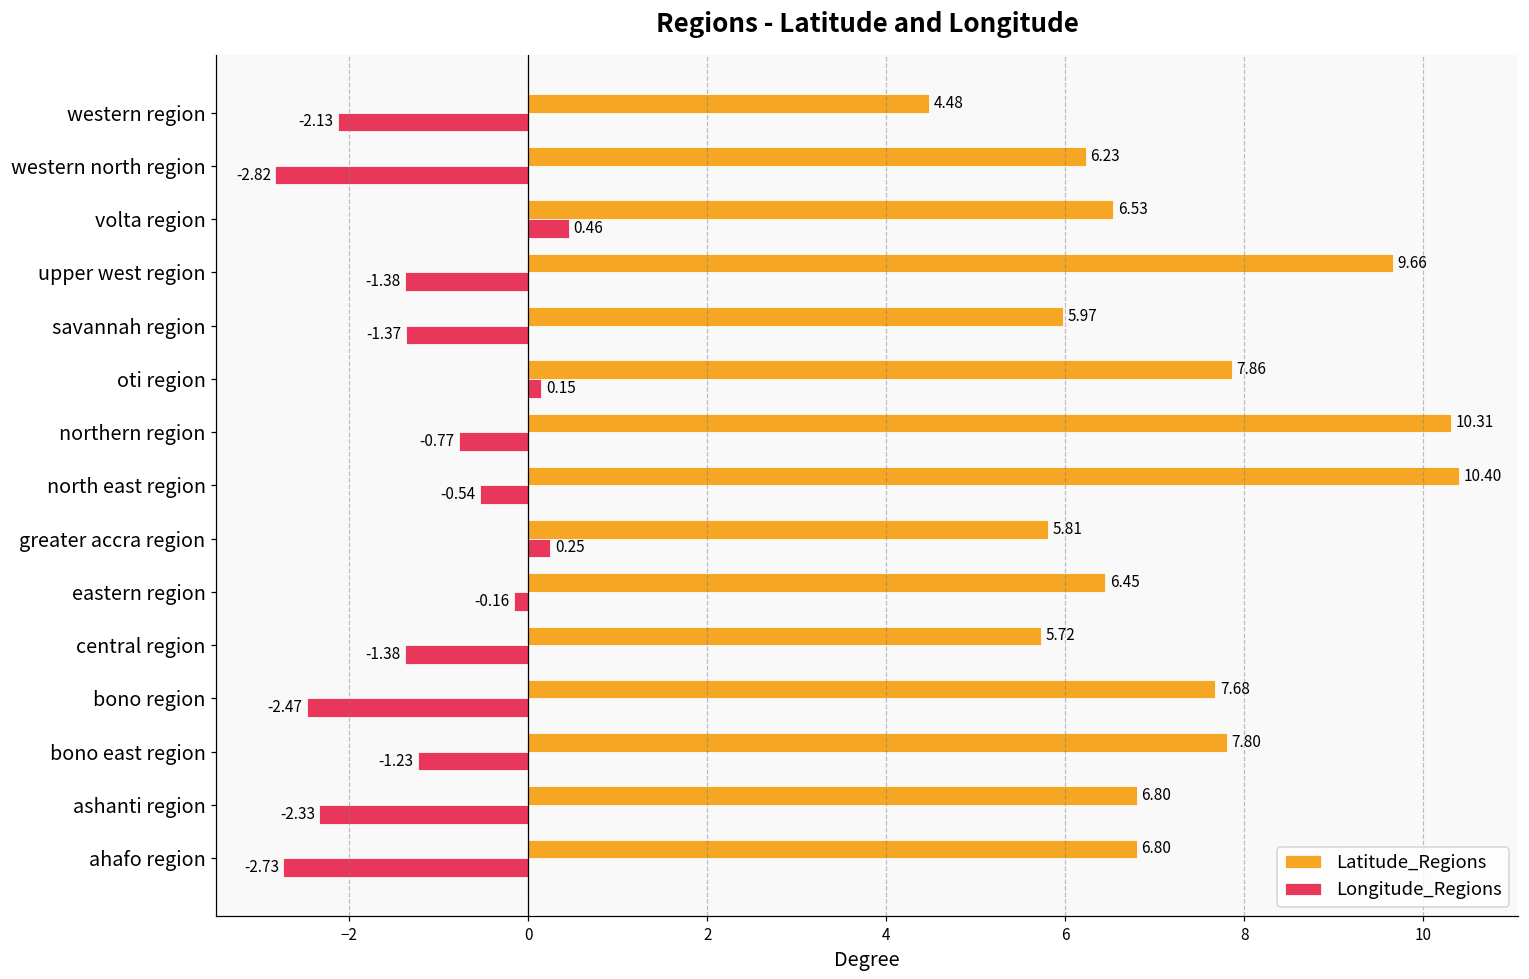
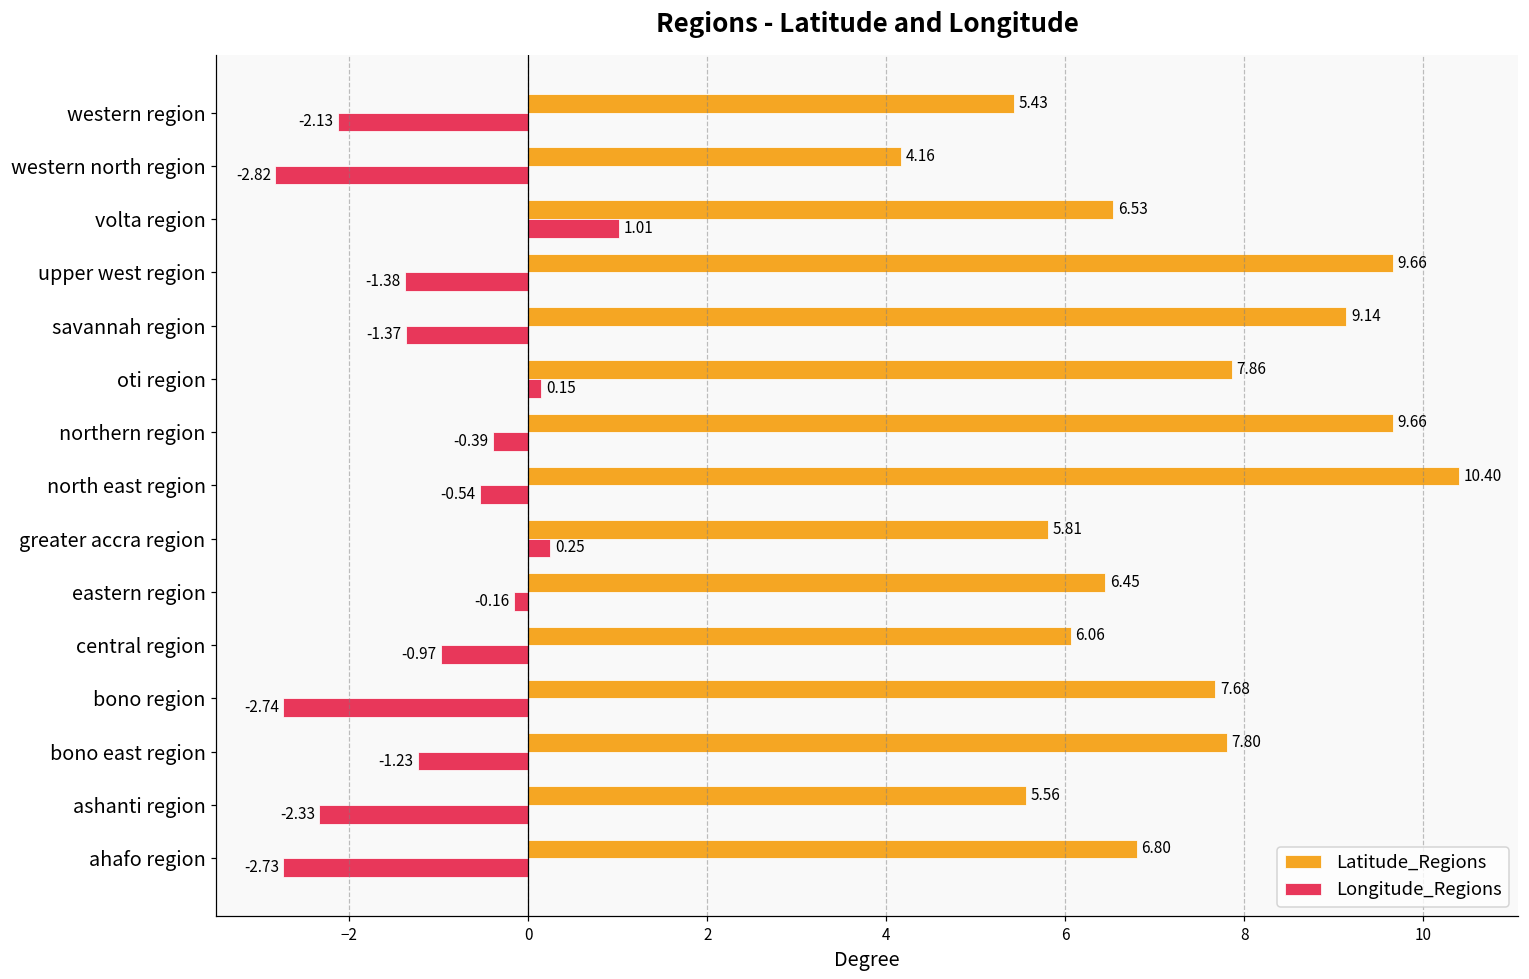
Latitude_Regions, western region: 4.48 -> 5.43
Latitude_Regions, western north region: 6.23 -> 4.16
Longitude_Regions, volta region: 0.46 -> 1.01
Latitude_Regions, savannah region: 5.97 -> 9.14
Latitude_Regions, northern region: 10.31 -> 9.66
Longitude_Regions, northern region: -0.77 -> -0.39
Latitude_Regions, central region: 5.72 -> 6.06
Longitude_Regions, central region: -1.38 -> -0.97
Longitude_Regions, bono region: -2.47 -> -2.74
Latitude_Regions, ashanti region: 6.80 -> 5.56
